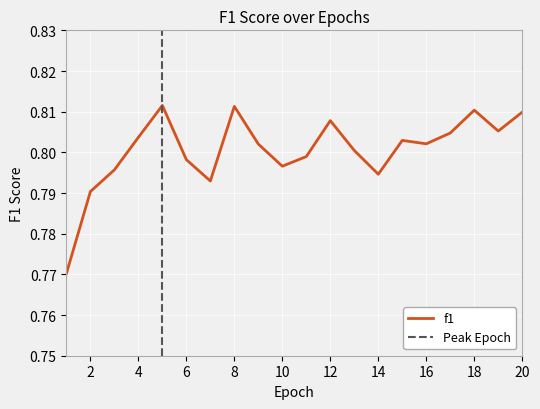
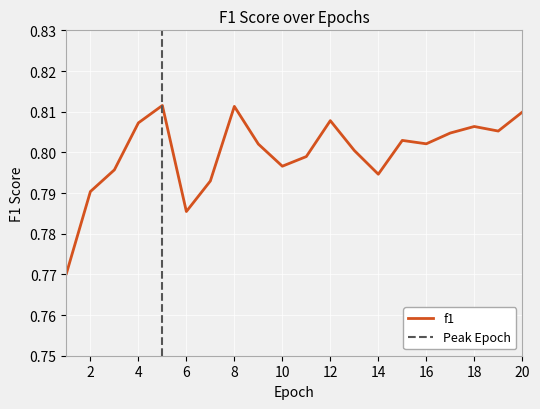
4: 0.804 -> 0.807
6: 0.798 -> 0.785
18: 0.810 -> 0.806
